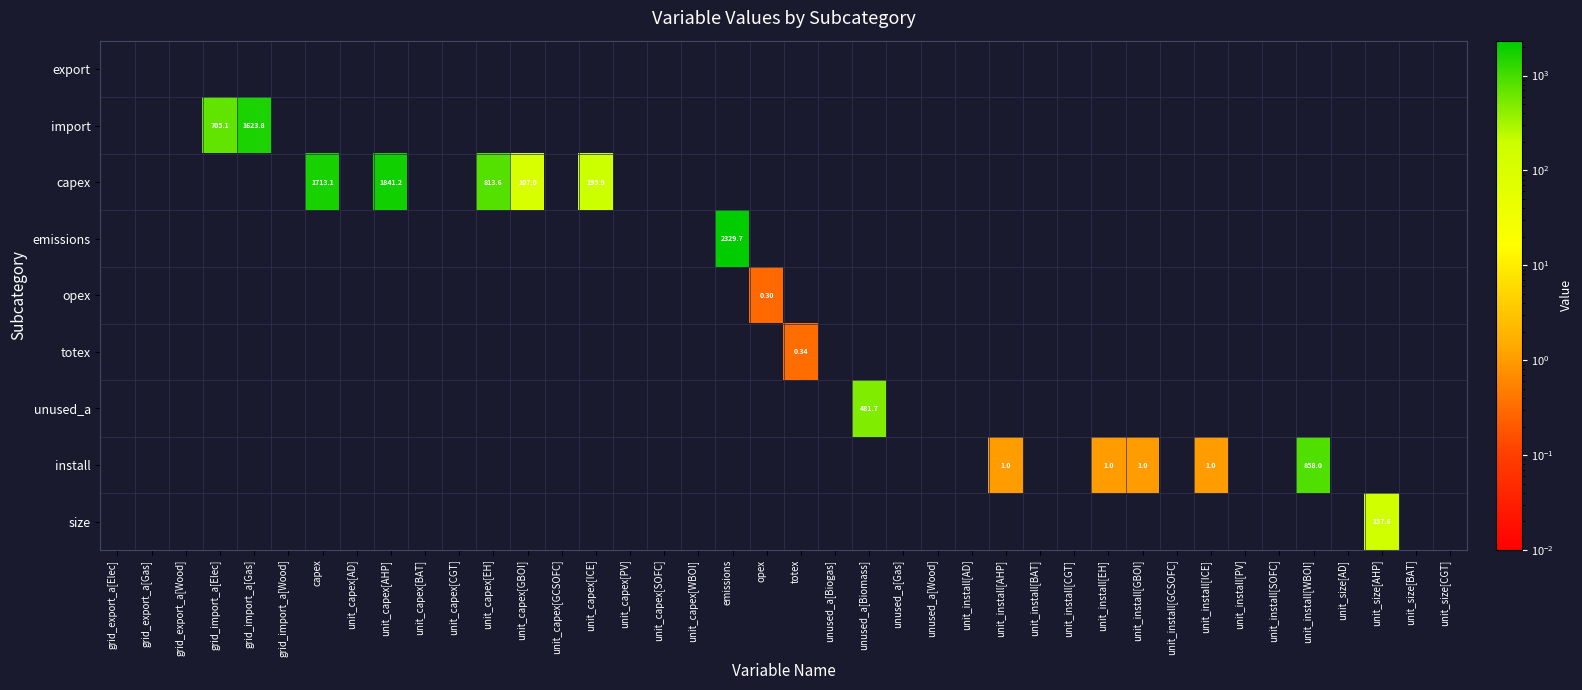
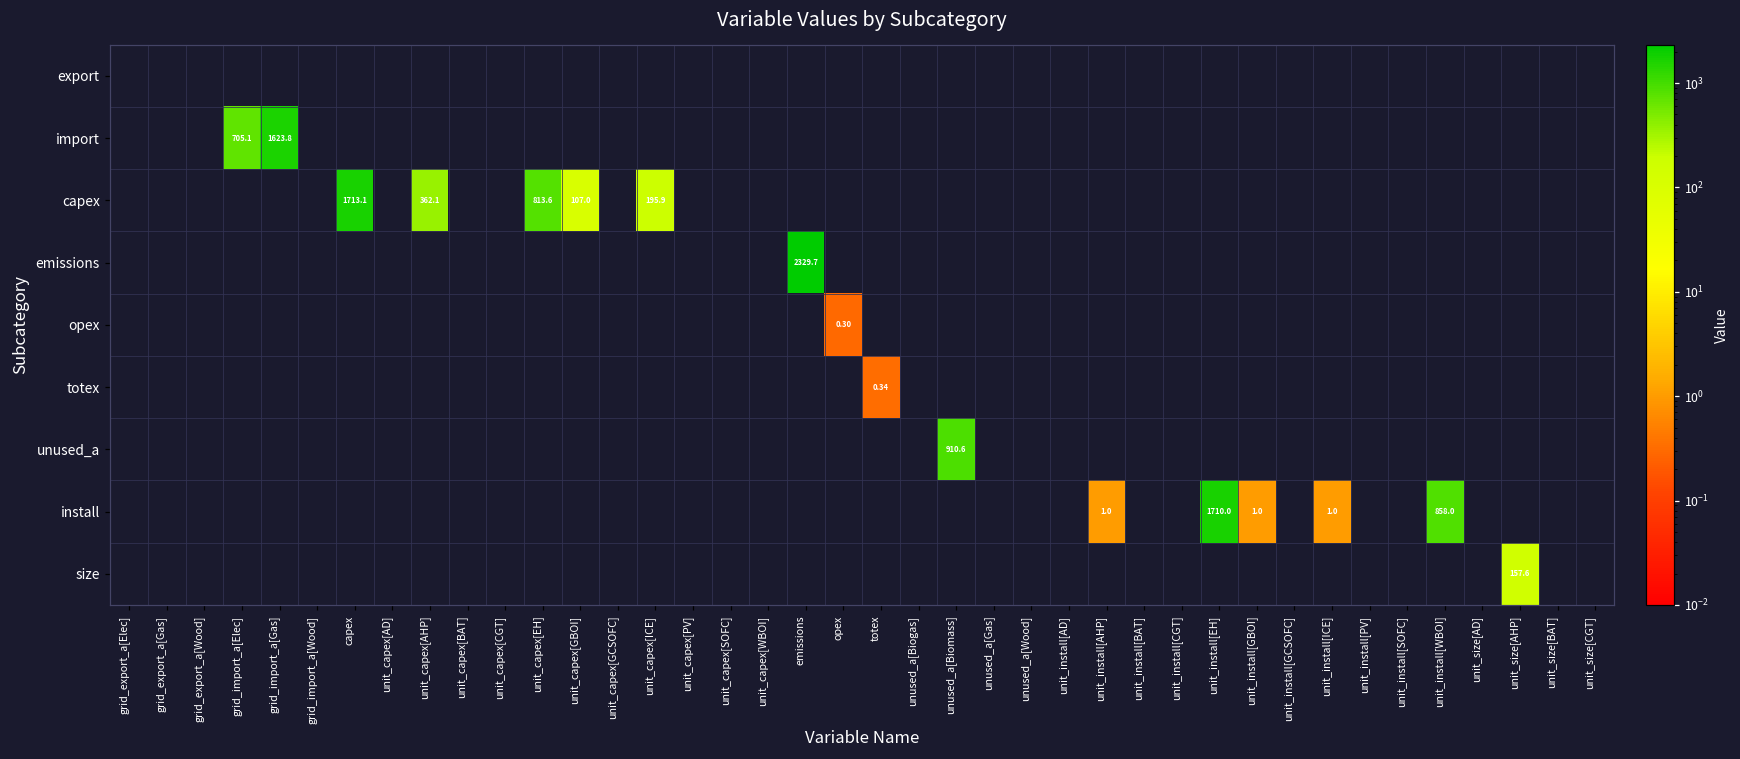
capex, unit_capex[AHP]: 1841.2 -> 362.1
unused_a, unused_a[Biomass]: 481.7 -> 910.6
install, unit_install[EH]: 1.0 -> 1710.0
